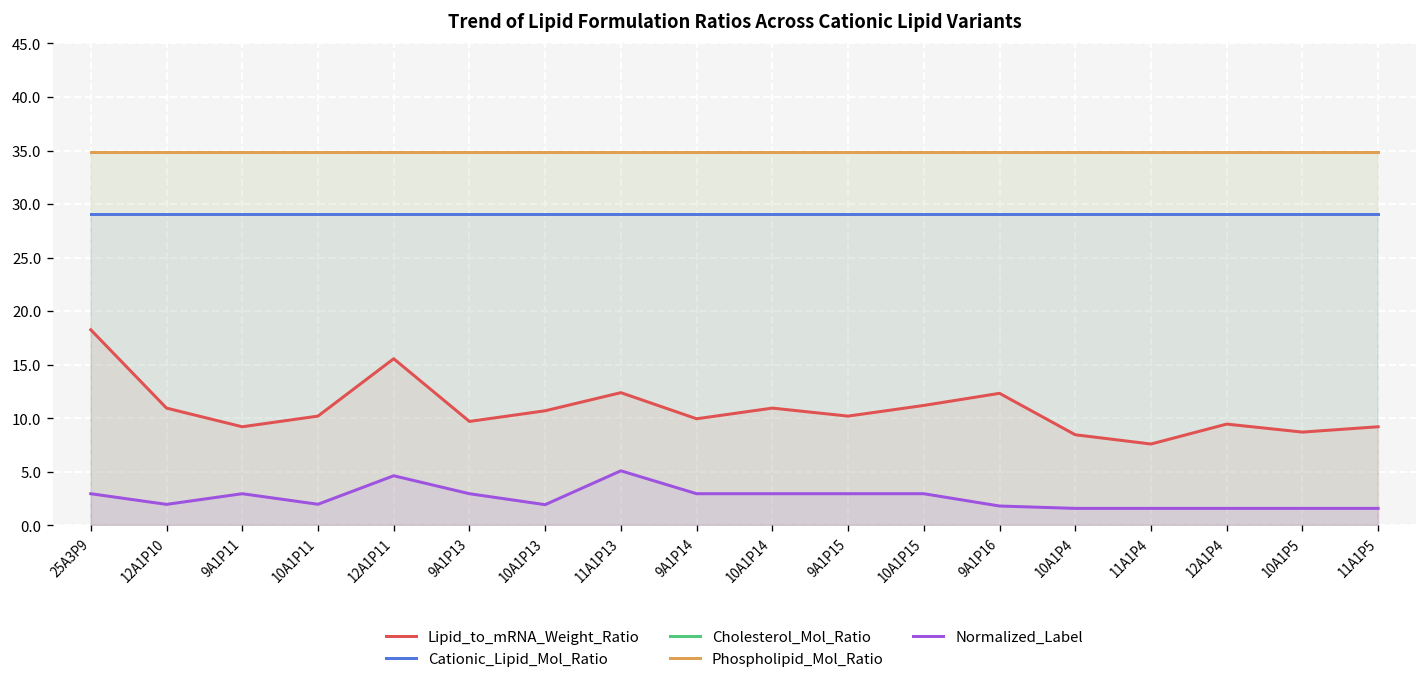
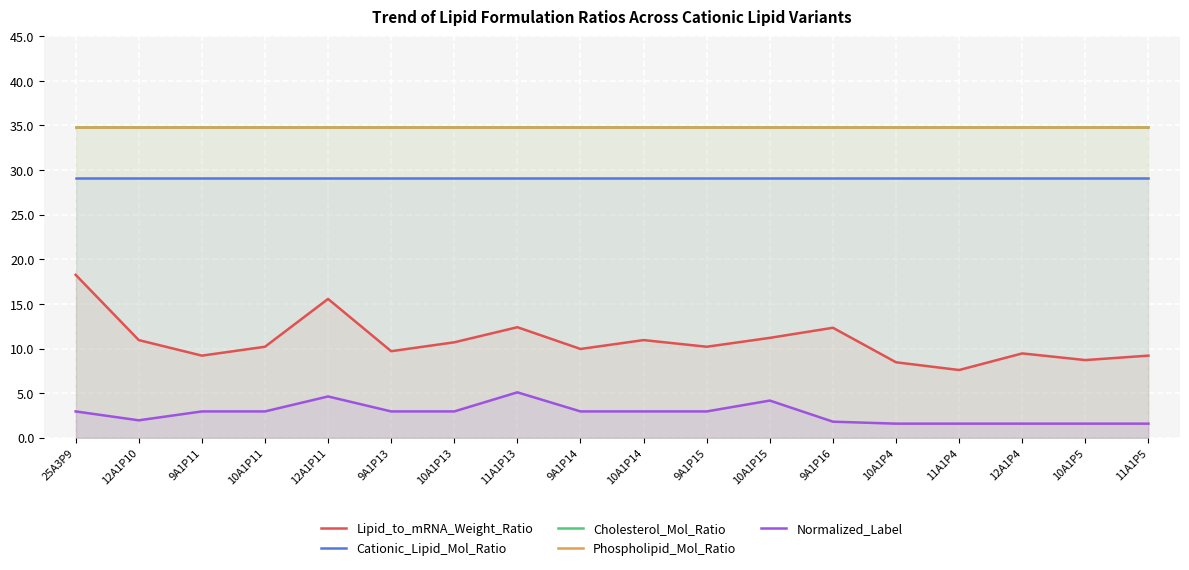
Normalized_Label, 10A1P11: 2 -> 3
Normalized_Label, 10A1P13: 2 -> 3
Normalized_Label, 10A1P15: 3 -> 4
